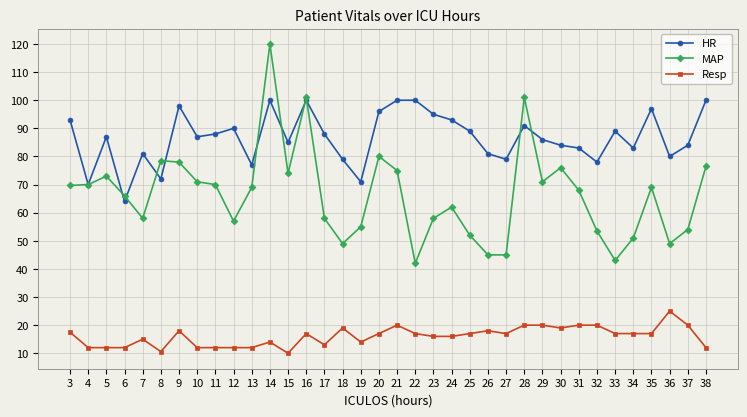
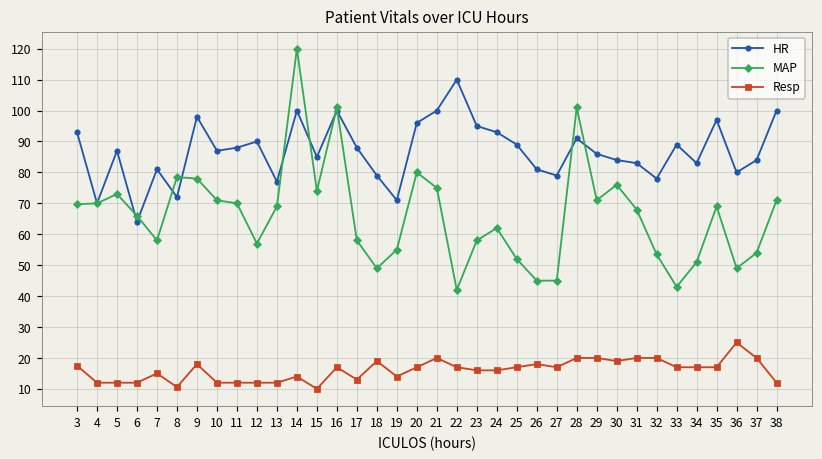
HR, 22: 100 -> 110
MAP, 38: 77 -> 71
